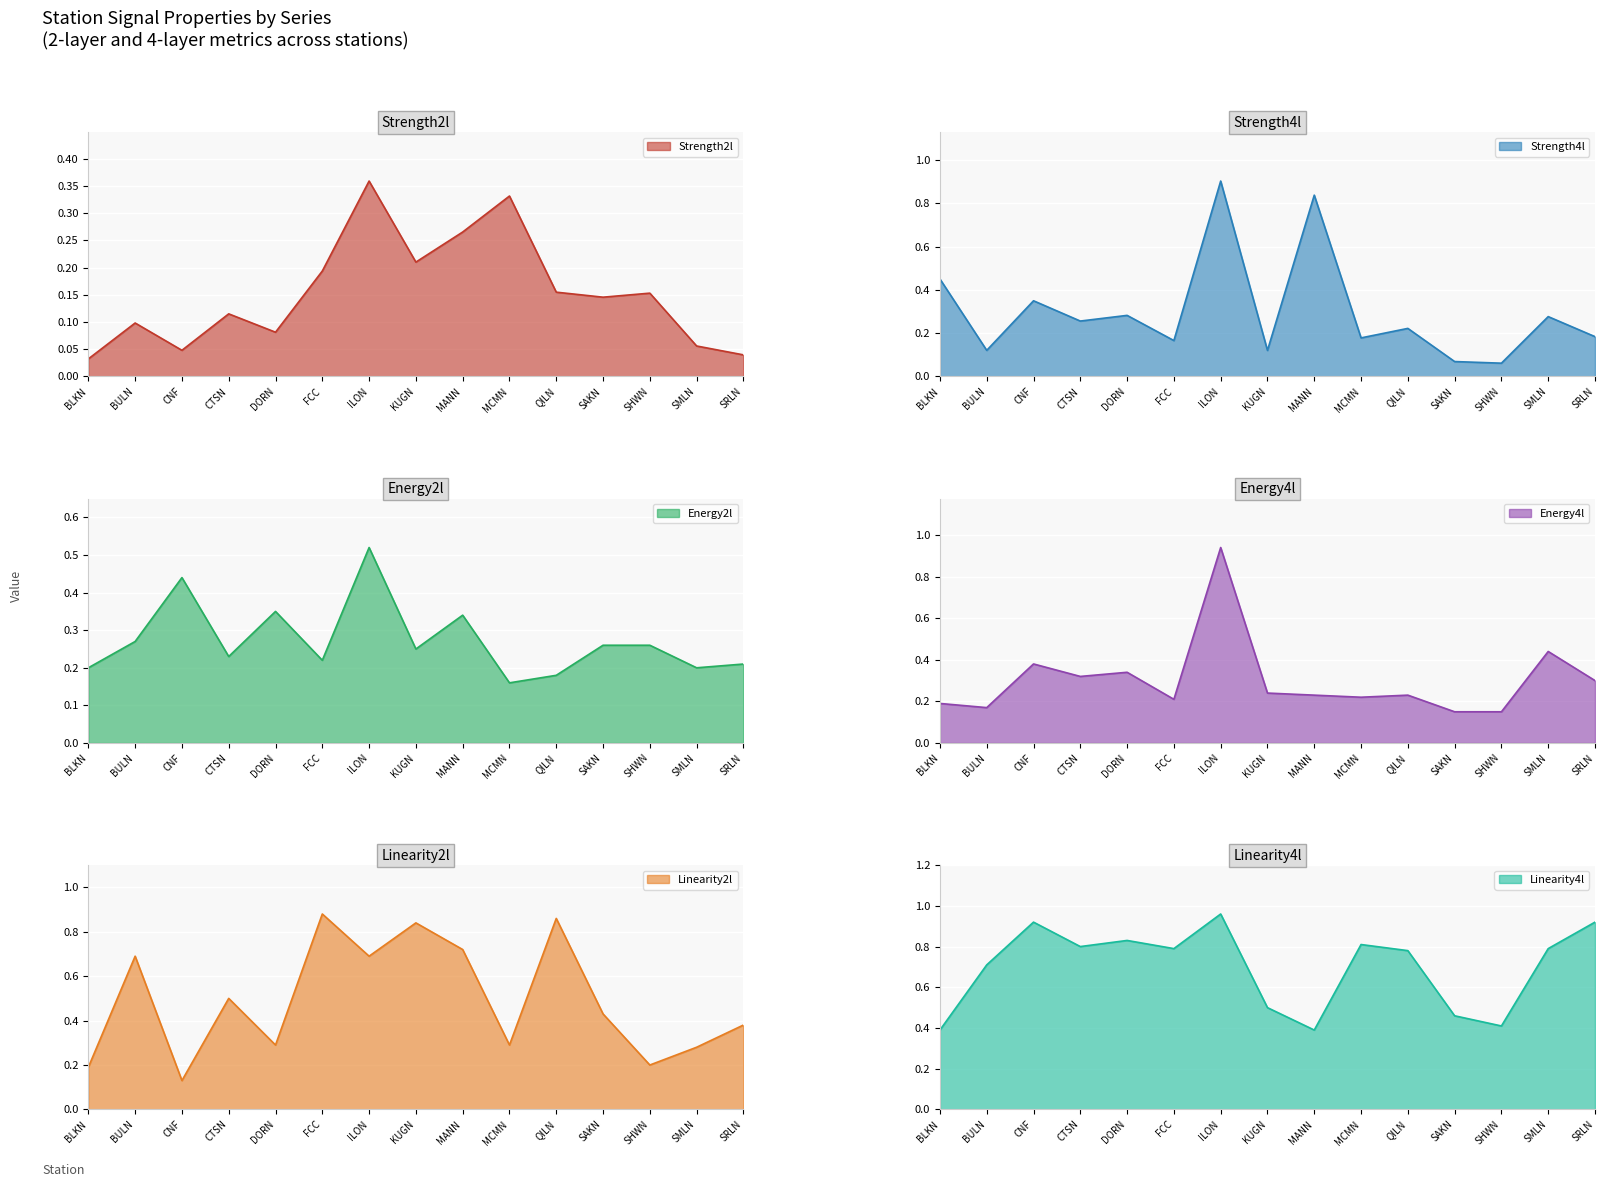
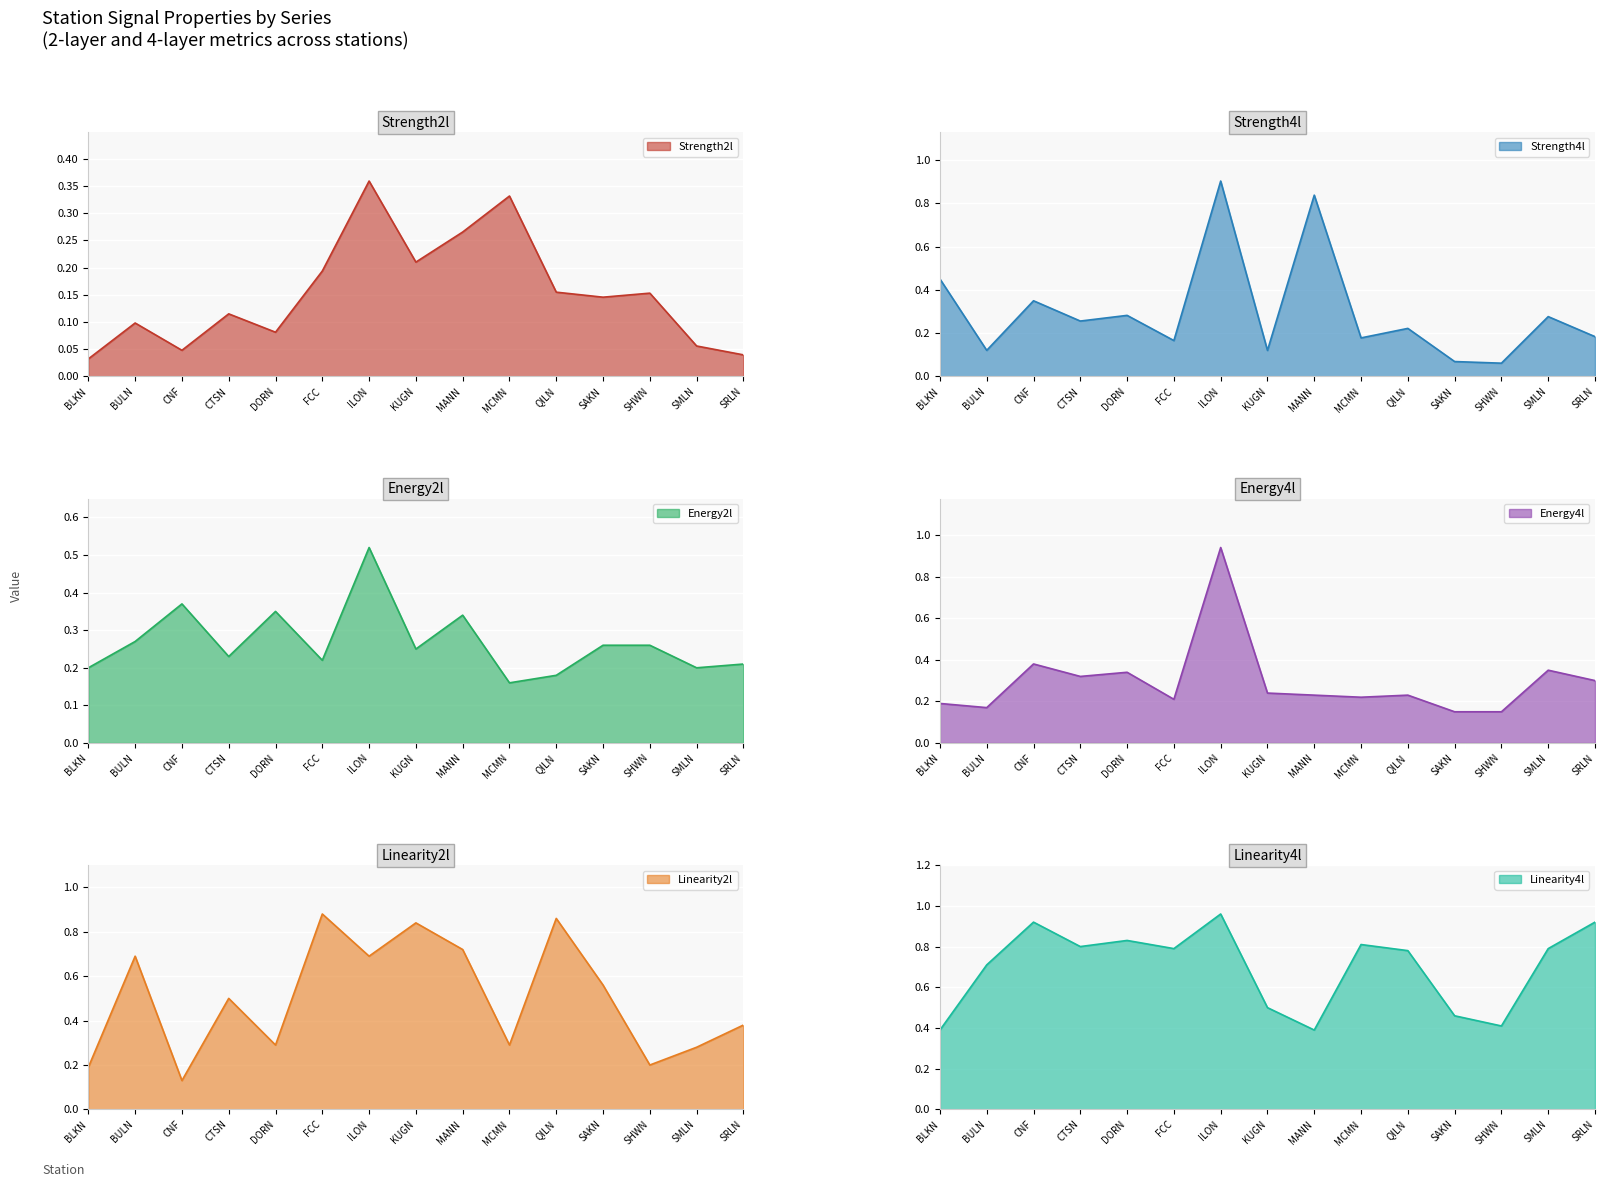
Energy2l, CNF: 0.44 -> 0.37
Energy4l, SMLN: 0.44 -> 0.35
Linearity2l, SAKN: 0.43 -> 0.56
